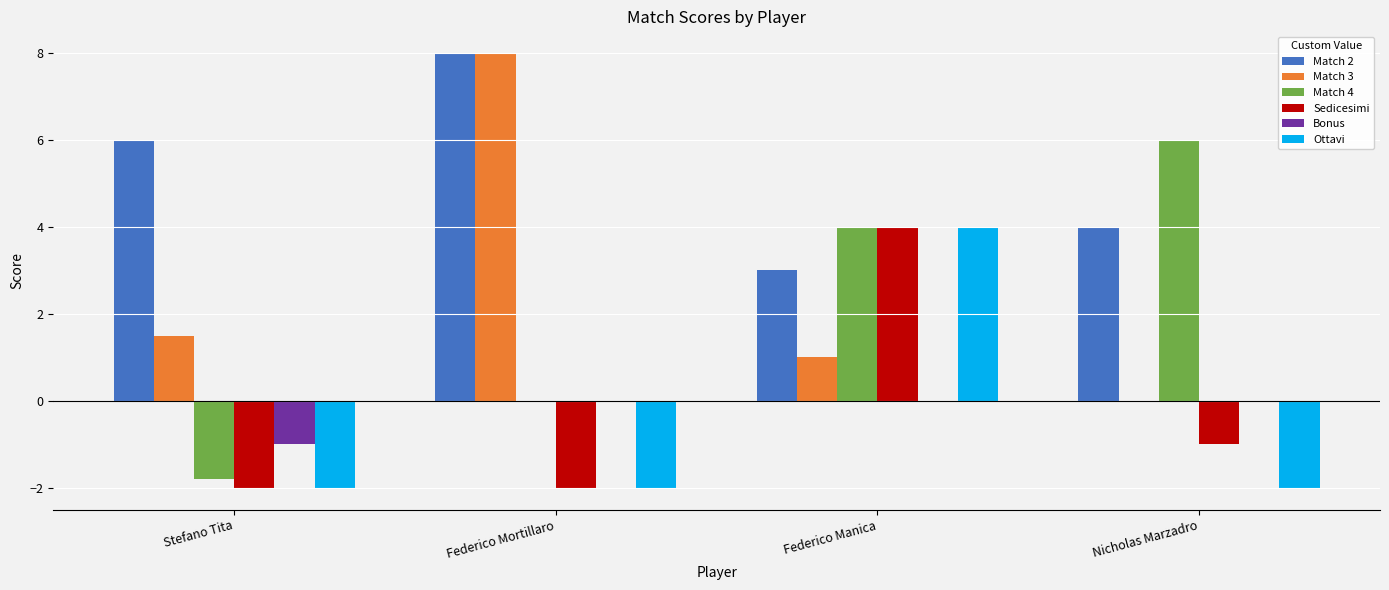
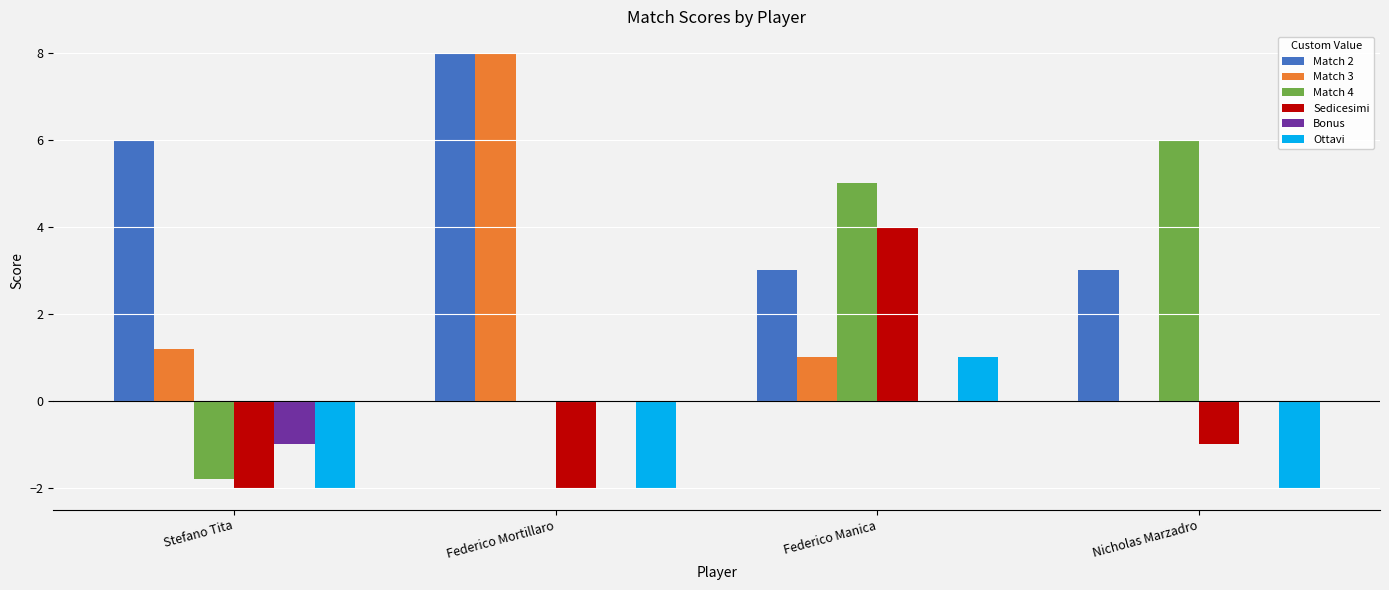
Match 3, Stefano Tita: 1.5 -> 1.2
Match 4, Federico Manica: 4 -> 5
Ottavi, Federico Manica: 4 -> 1
Match 2, Nicholas Marzadro: 4 -> 3
